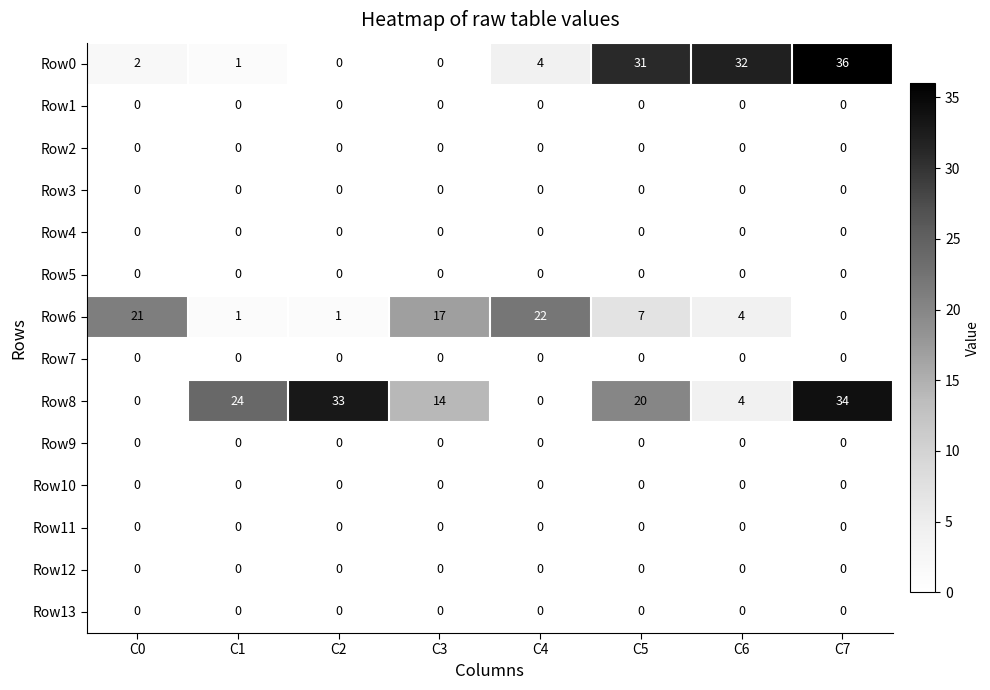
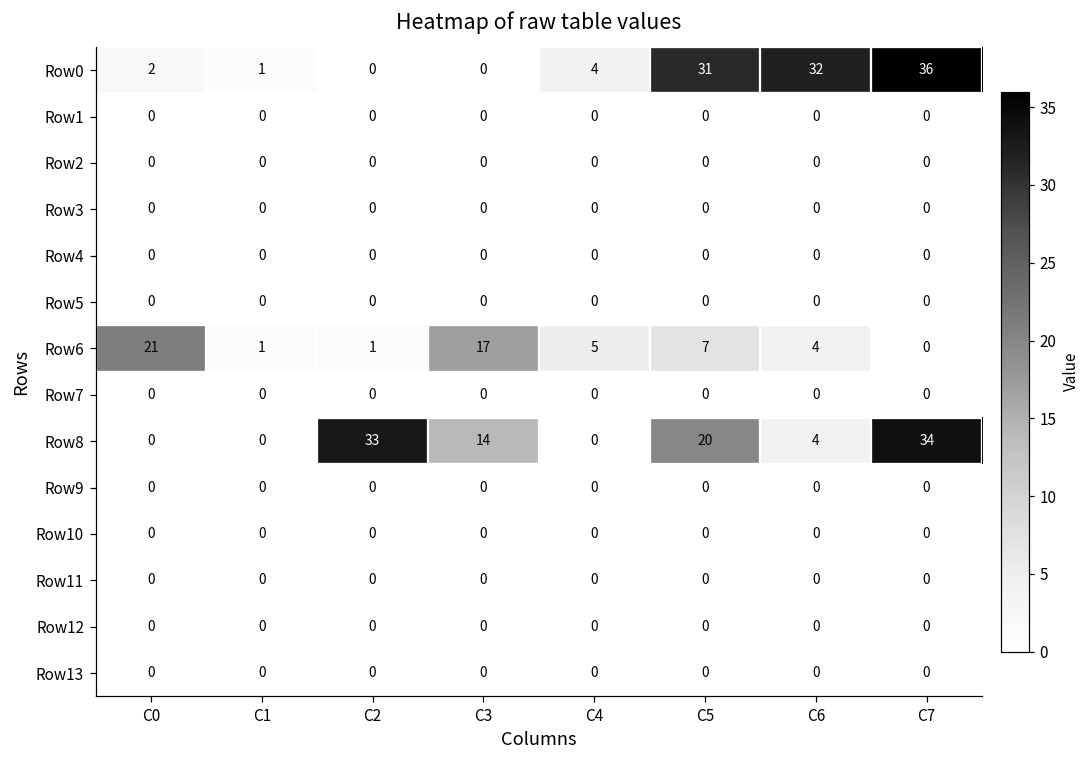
Row6, C4: 22 -> 5
Row8, C1: 24 -> 0
